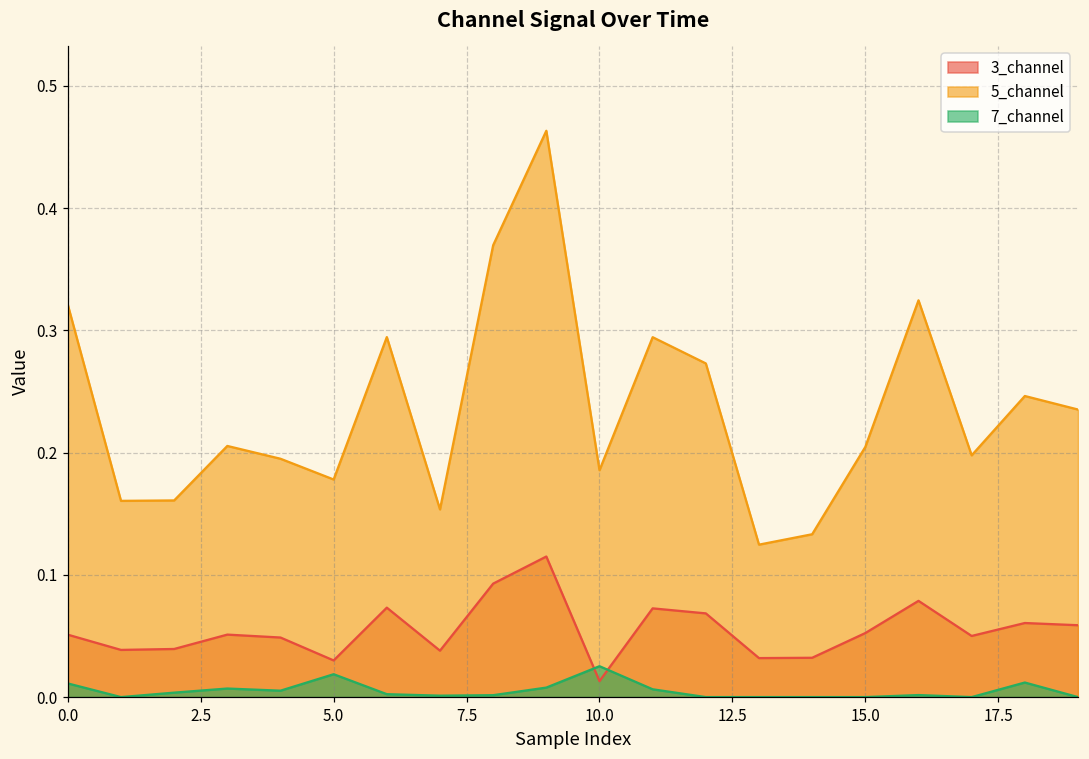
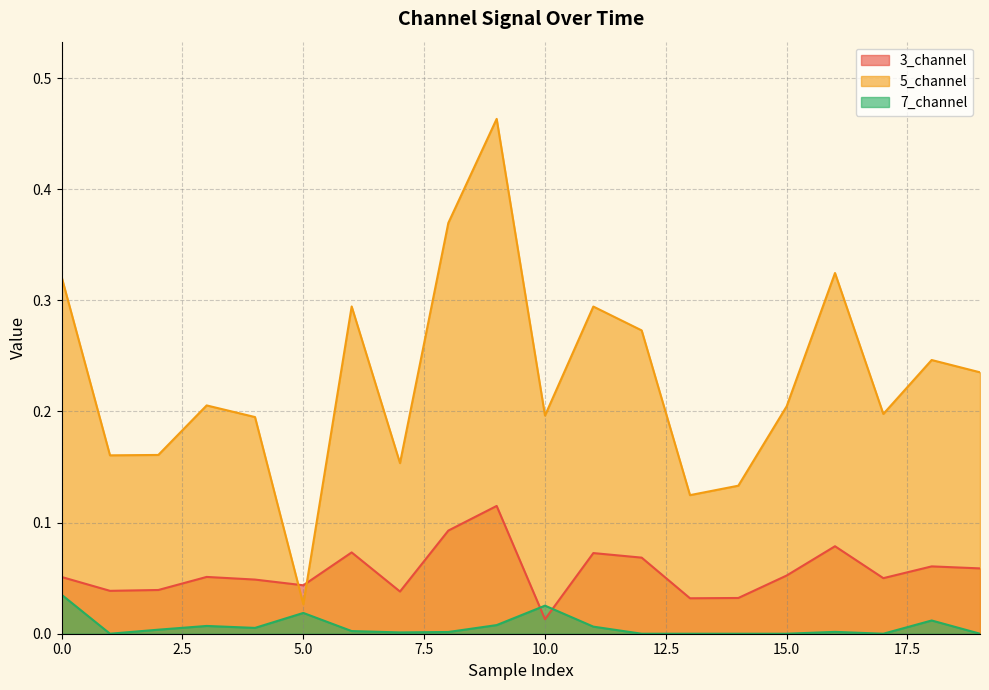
7_channel, 0.0: 0.011 -> 0.035
3_channel, 5.0: 0.030 -> 0.044
5_channel, 5.0: 0.178 -> 0.027
5_channel, 10.0: 0.186 -> 0.196
